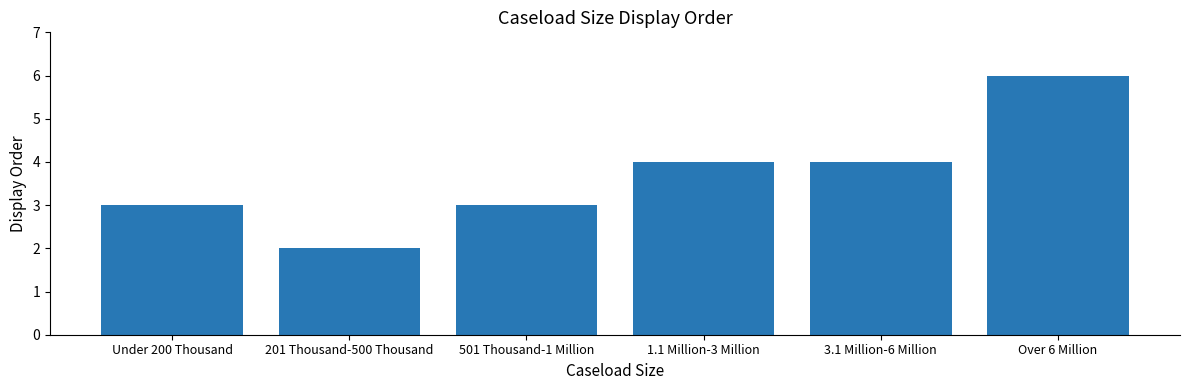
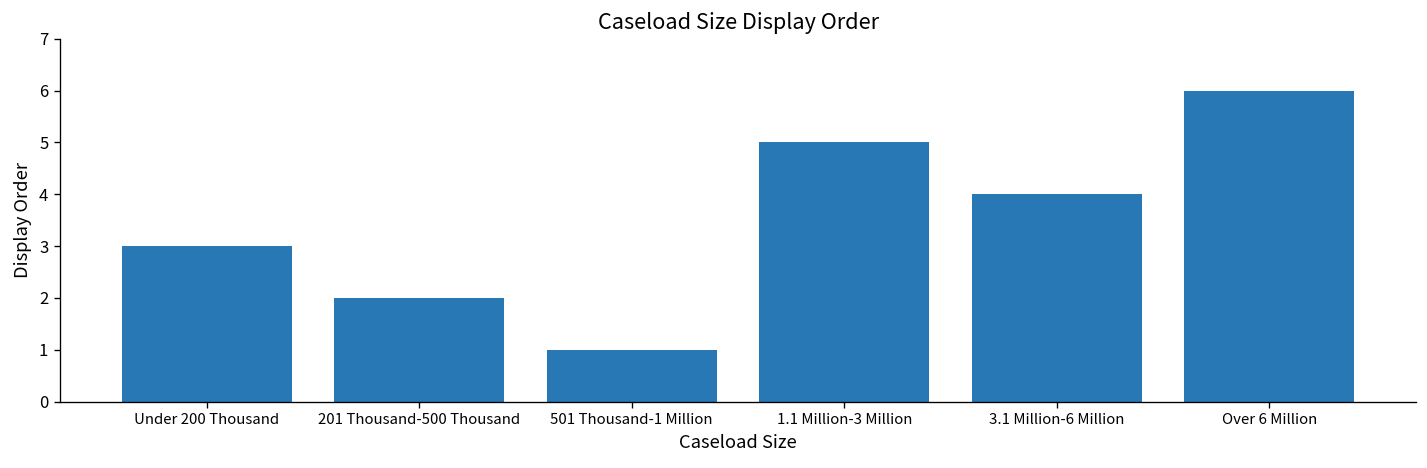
501 Thousand-1 Million: 3 -> 1
1.1 Million-3 Million: 4 -> 5
